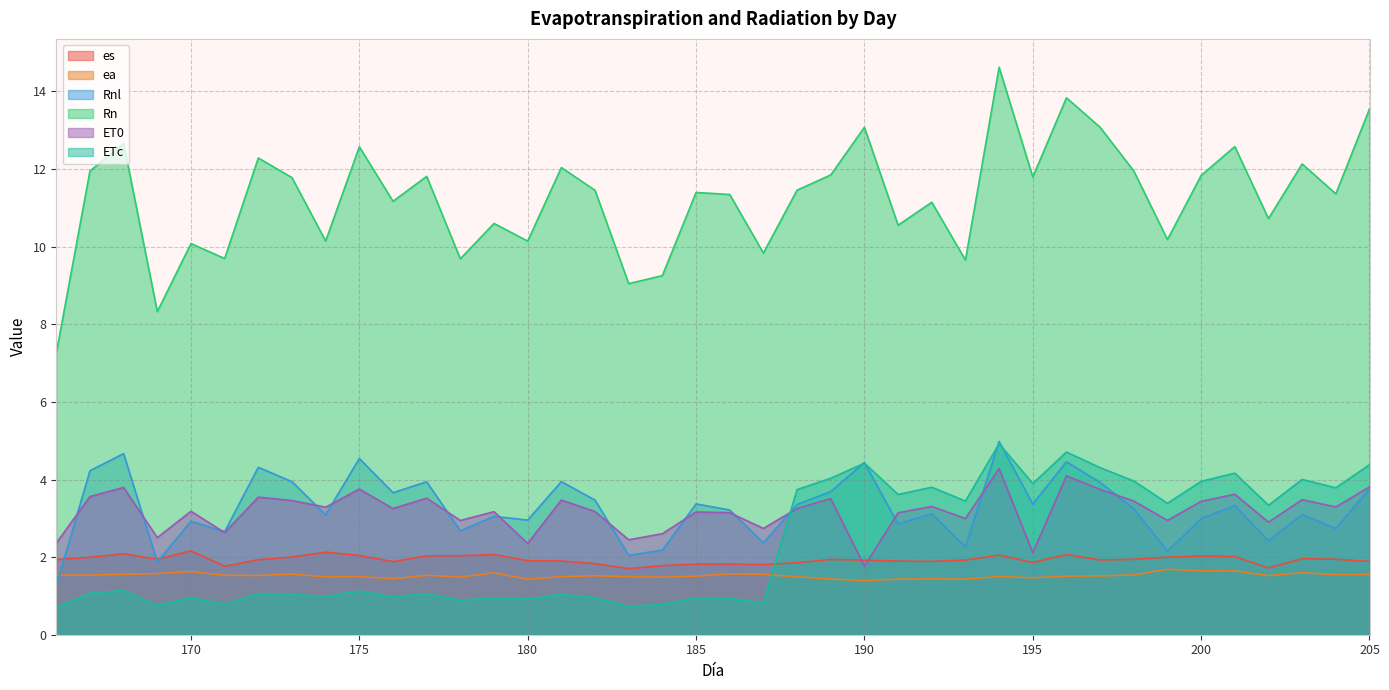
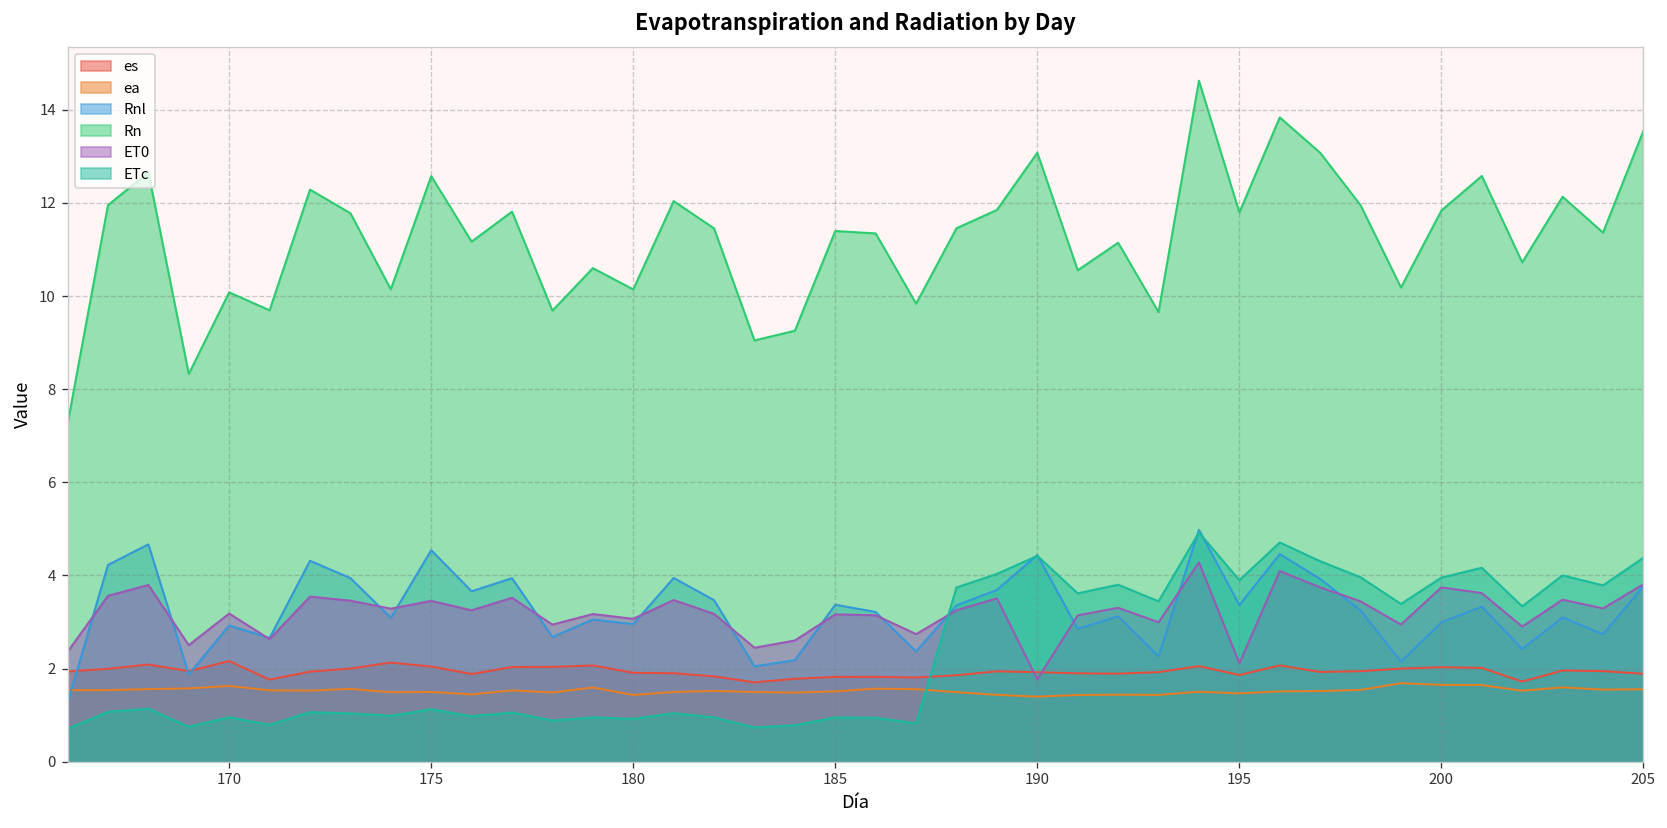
ET0, 175: 3.8 -> 3.5
ET0, 180: 2.4 -> 3.1
ET0, 200: 3.4 -> 3.7
